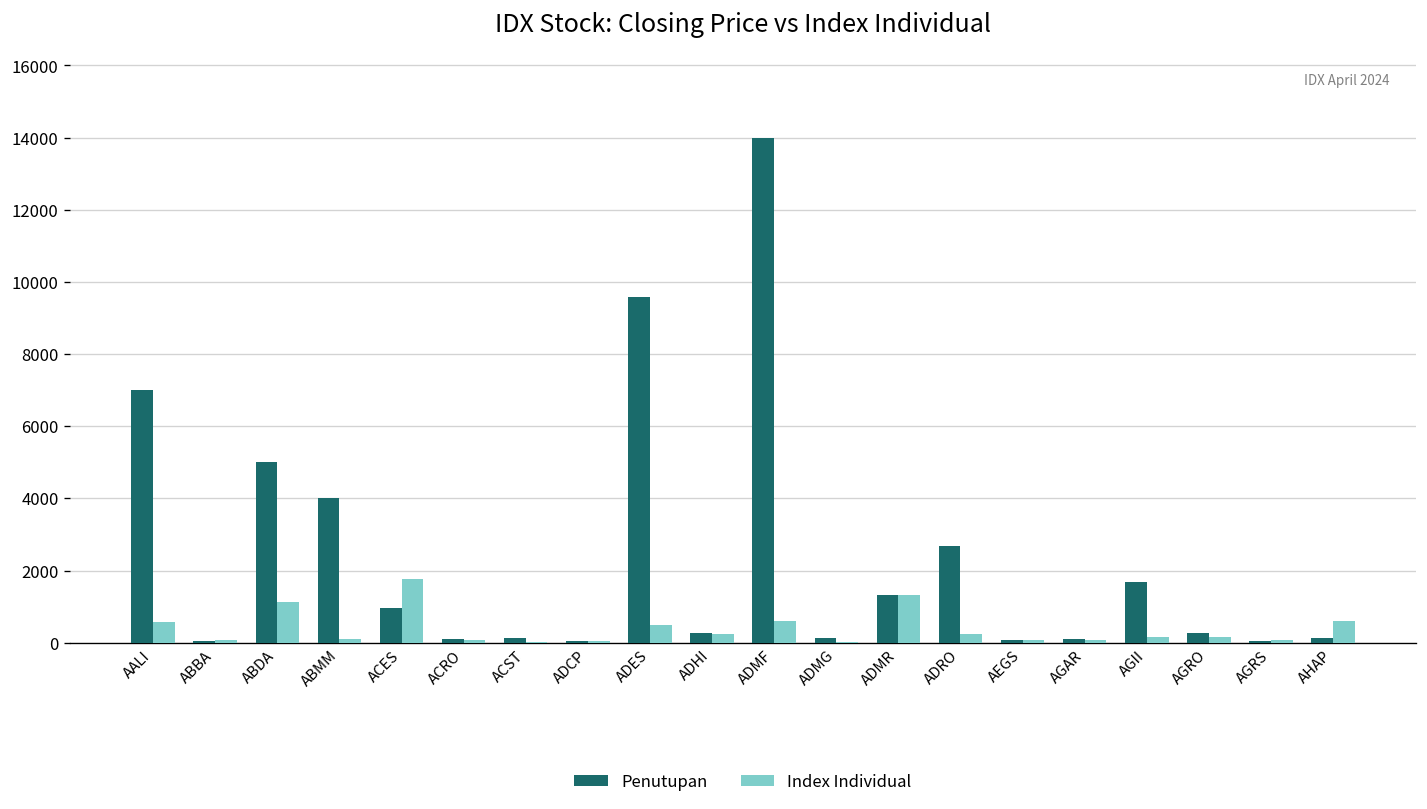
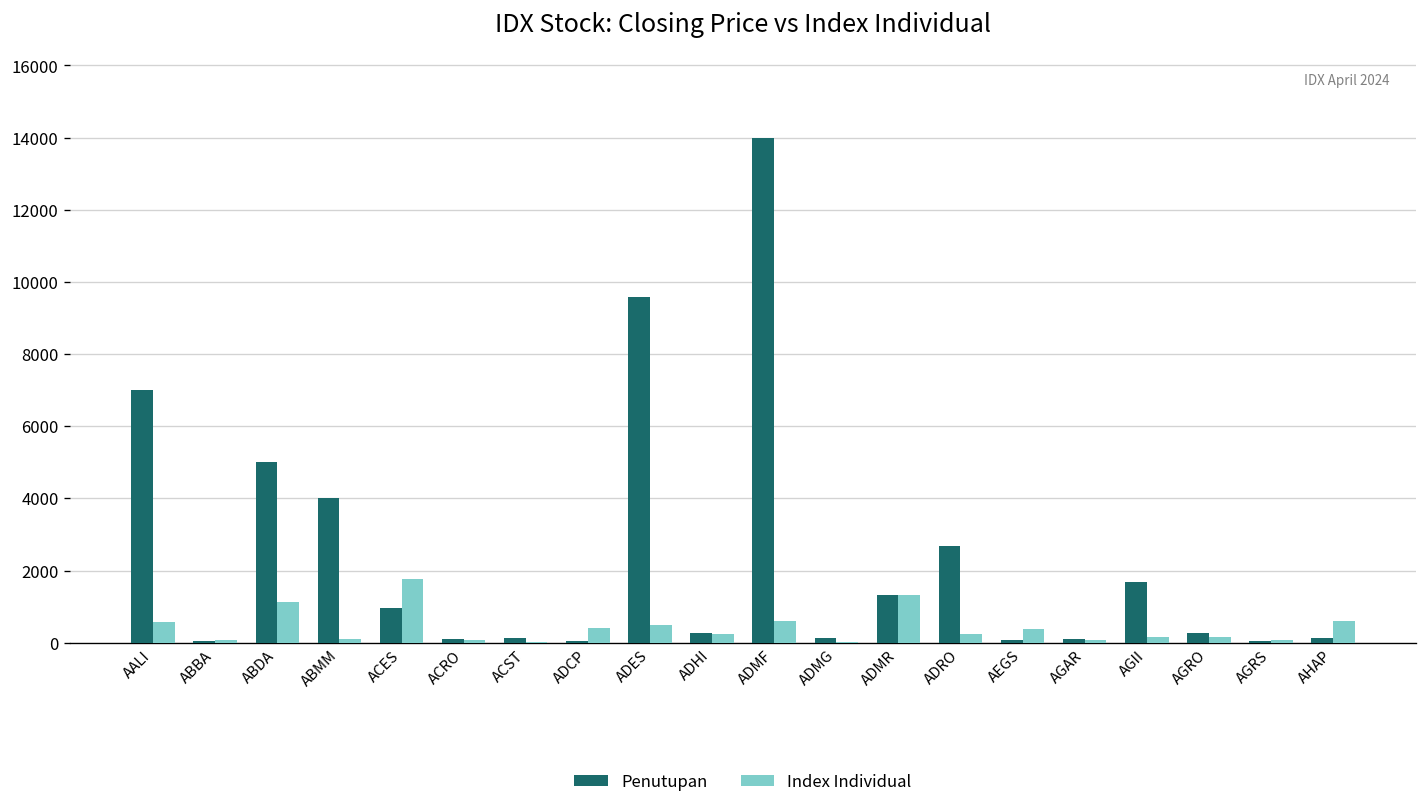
Index Individual, ADCP: 0 -> 400
Index Individual, AEGS: 100 -> 400
